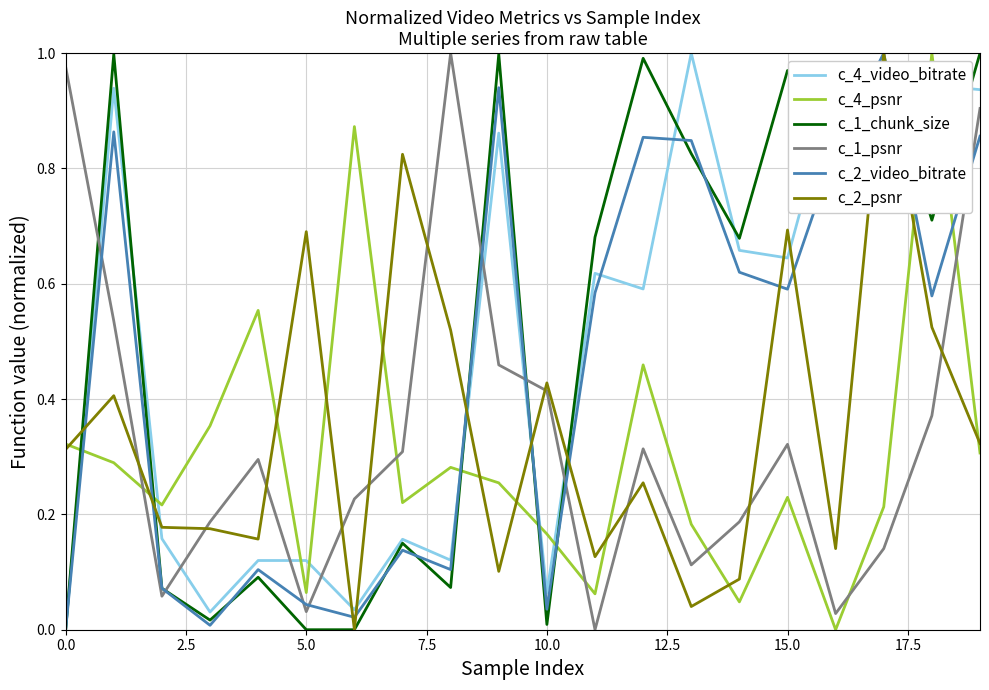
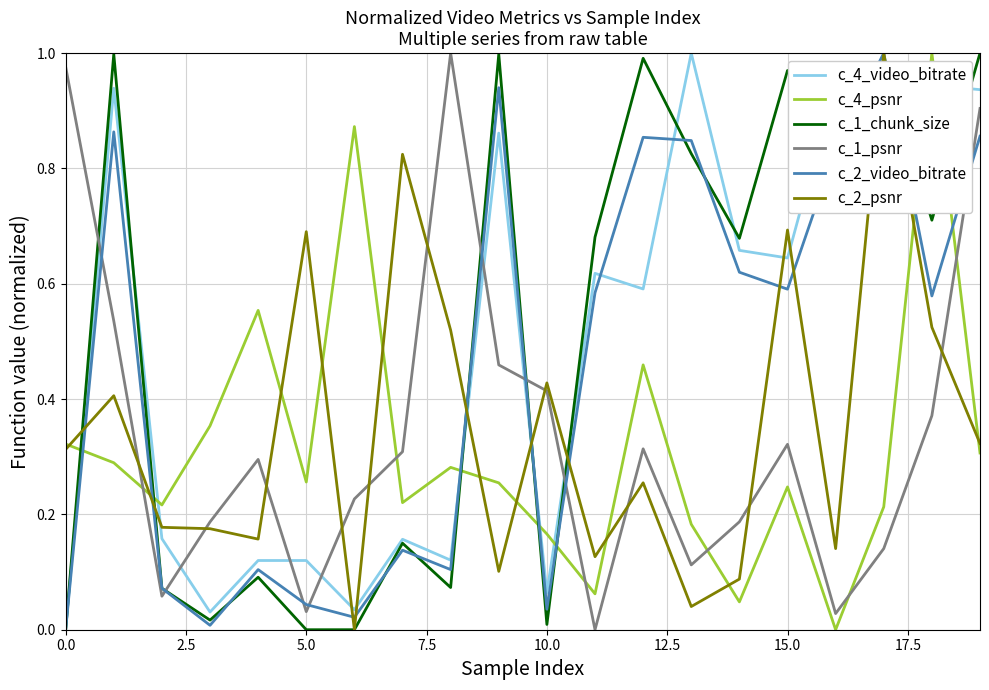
c_4_psnr, 5.0: 0.06 -> 0.26
c_4_psnr, 15.0: 0.23 -> 0.25
